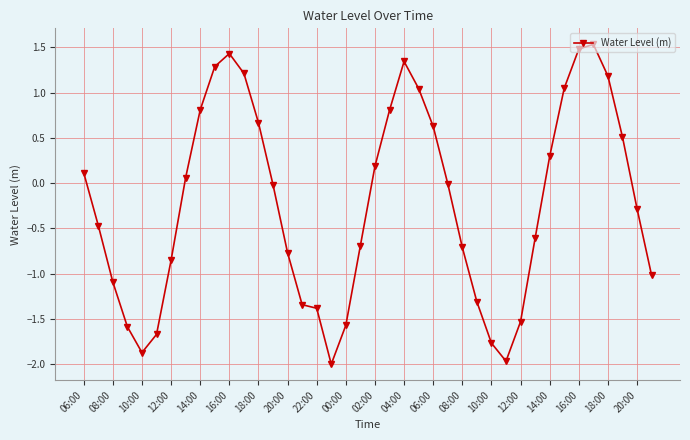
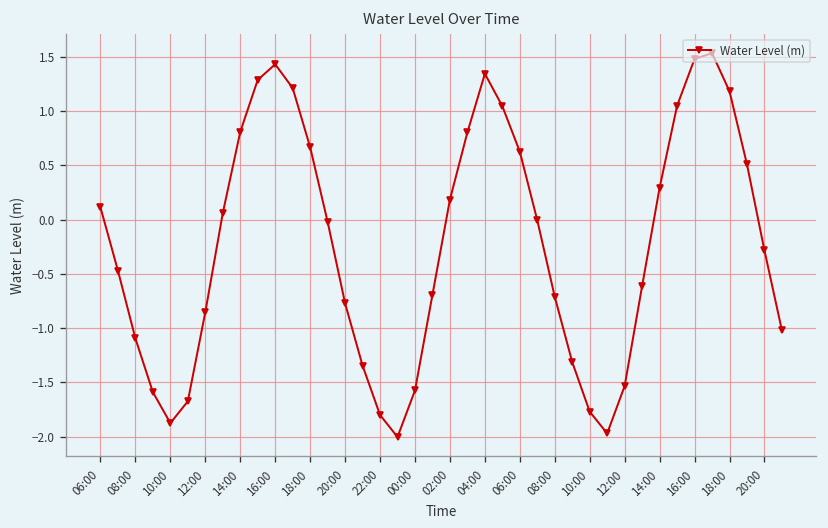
22:00: -1.4 -> -1.8
